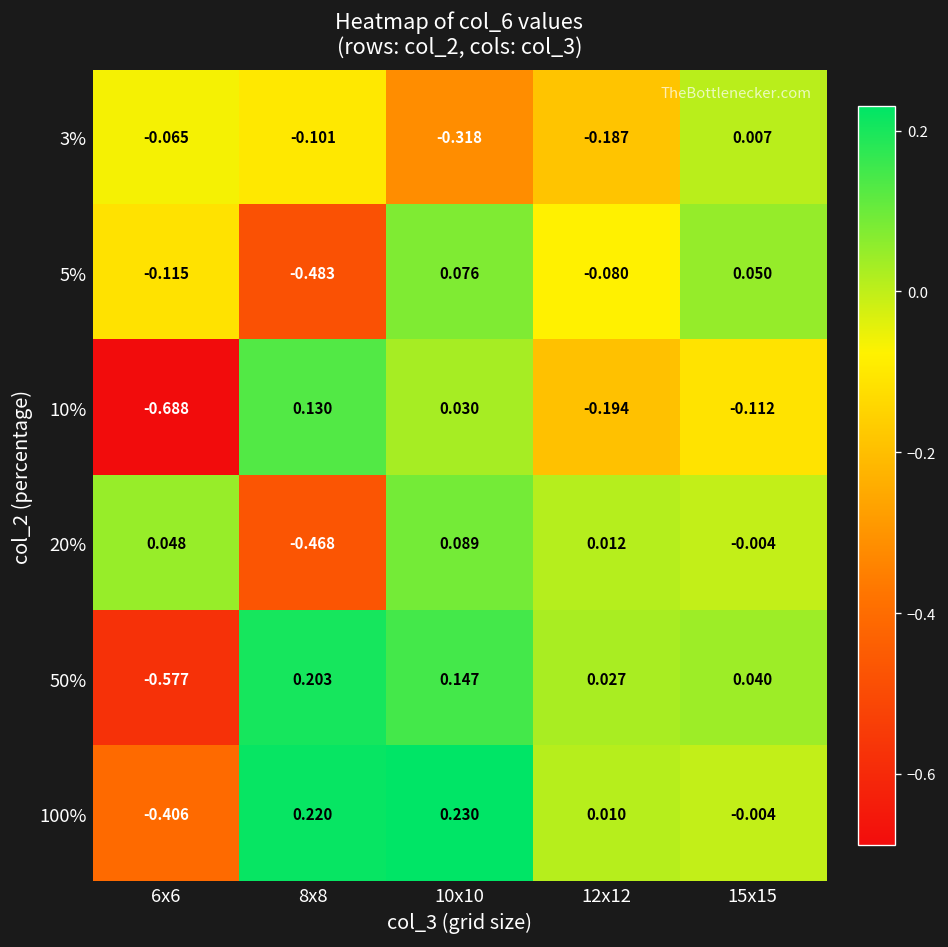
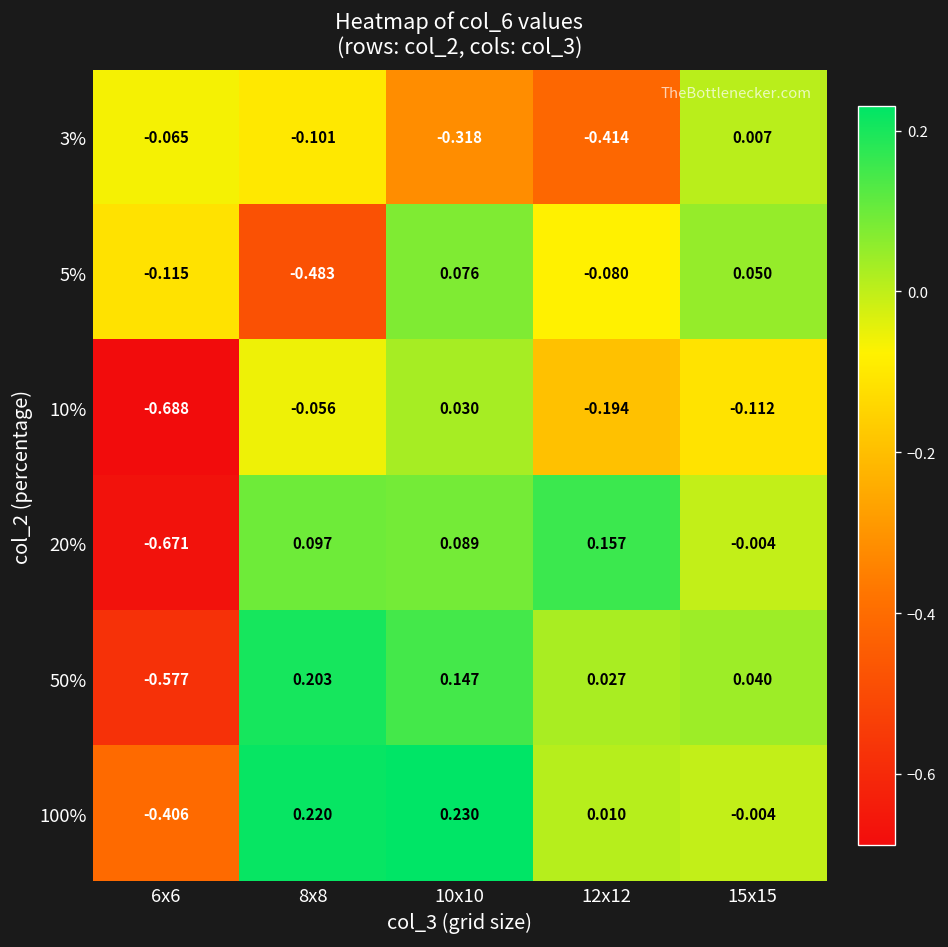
3%, 12x12: -0.187 -> -0.414
10%, 8x8: 0.130 -> -0.056
20%, 6x6: 0.048 -> -0.671
20%, 8x8: -0.468 -> 0.097
20%, 12x12: 0.012 -> 0.157
